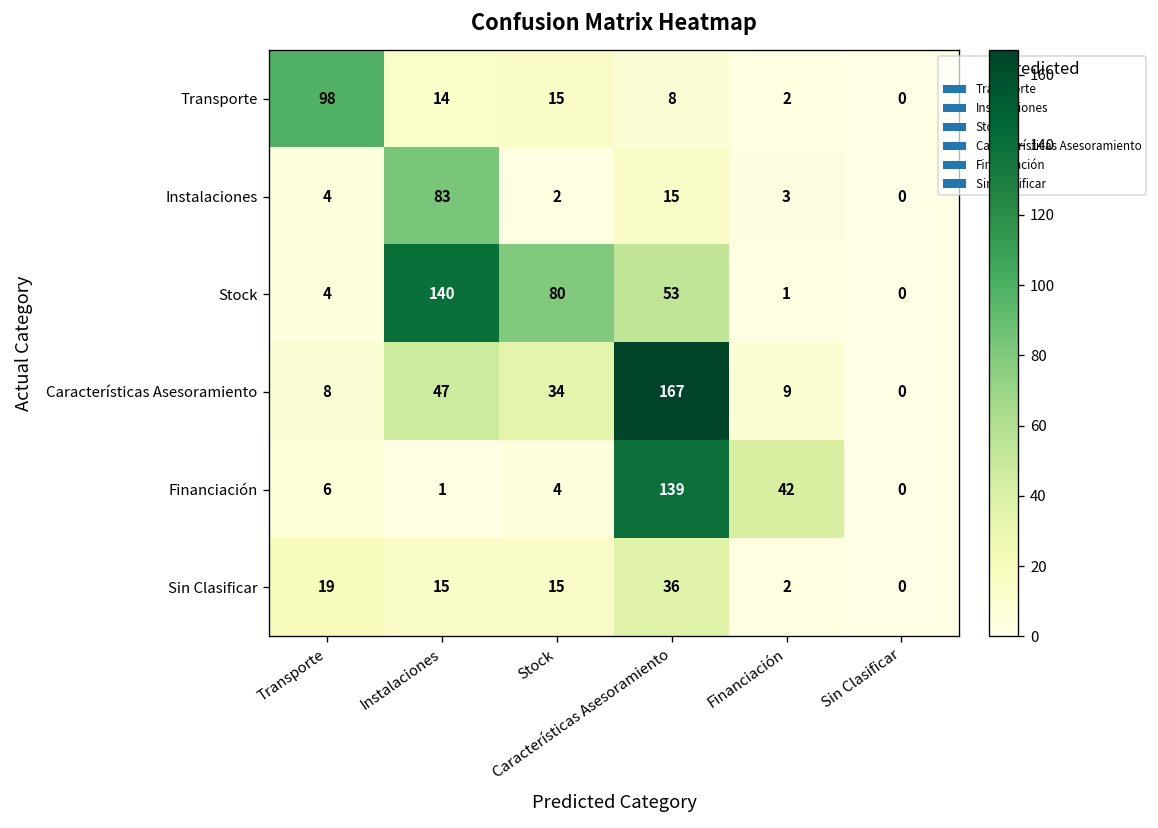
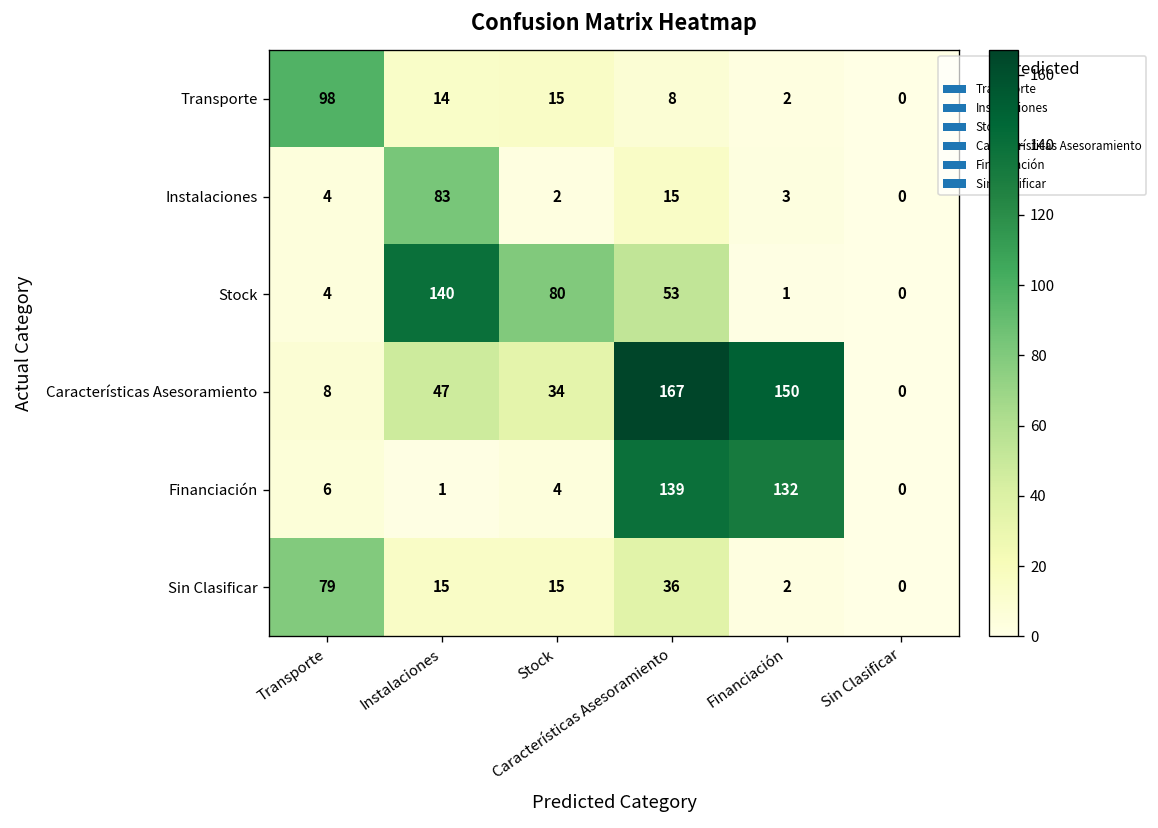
Características Asesoramiento, Financiación: 9 -> 150
Financiación, Financiación: 42 -> 132
Sin Clasificar, Transporte: 19 -> 79
